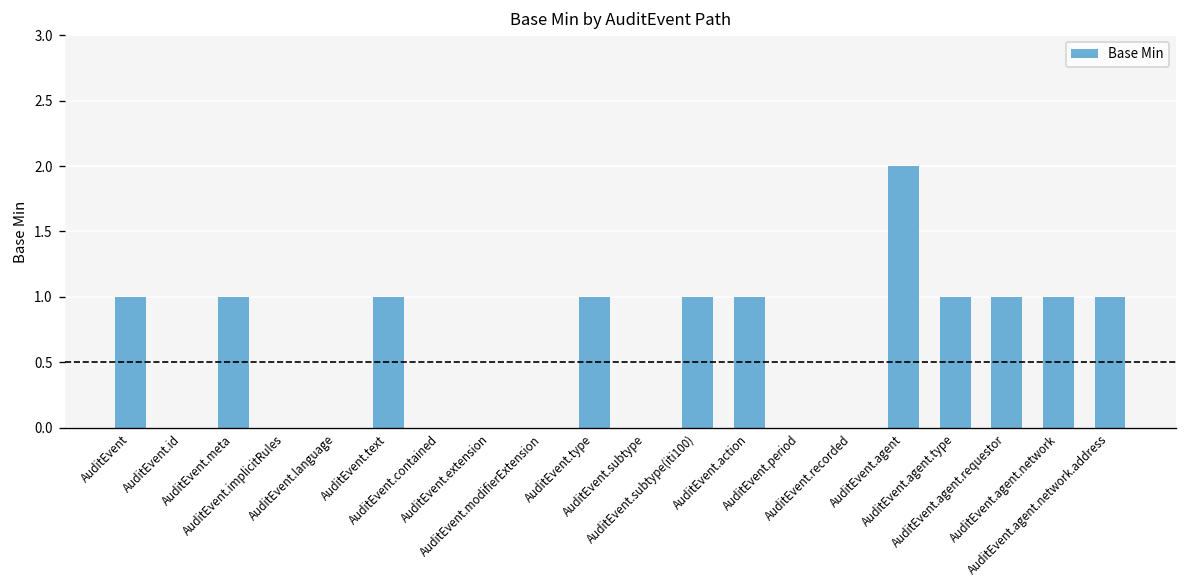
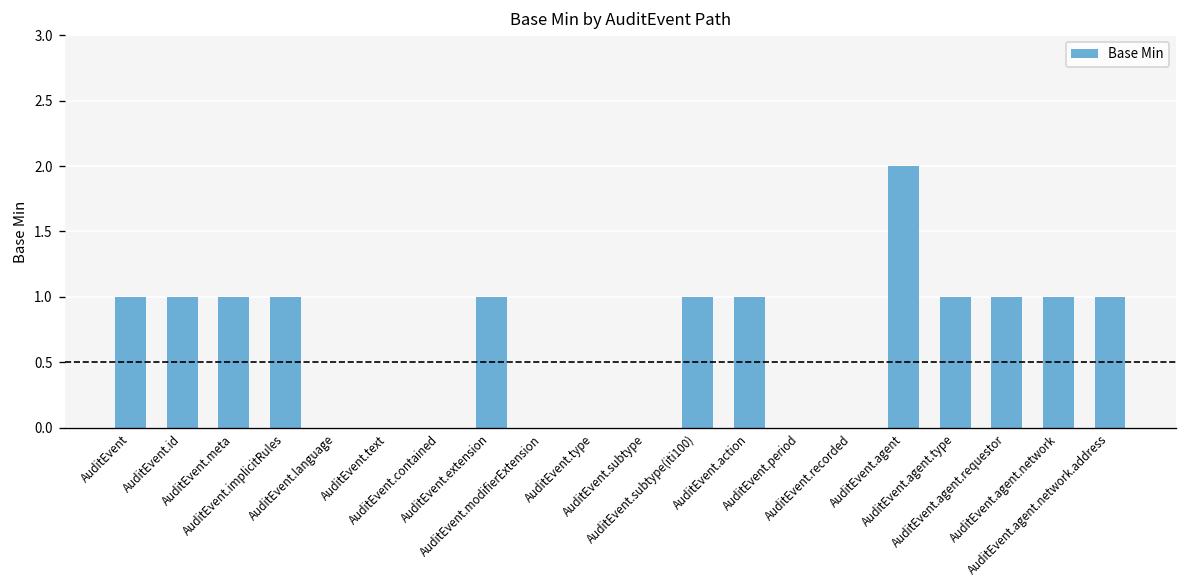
AuditEvent.id: 0 -> 1
AuditEvent.implicitRules: 0 -> 1
AuditEvent.text: 1 -> 0
AuditEvent.extension: 0 -> 1
AuditEvent.type: 1 -> 0
